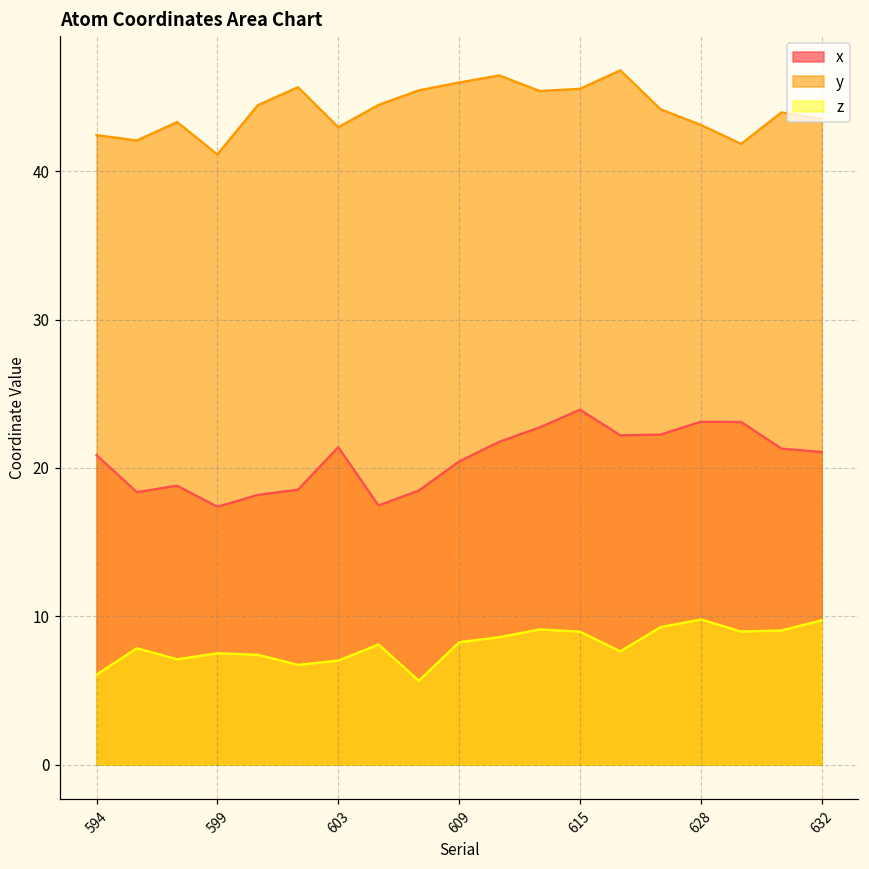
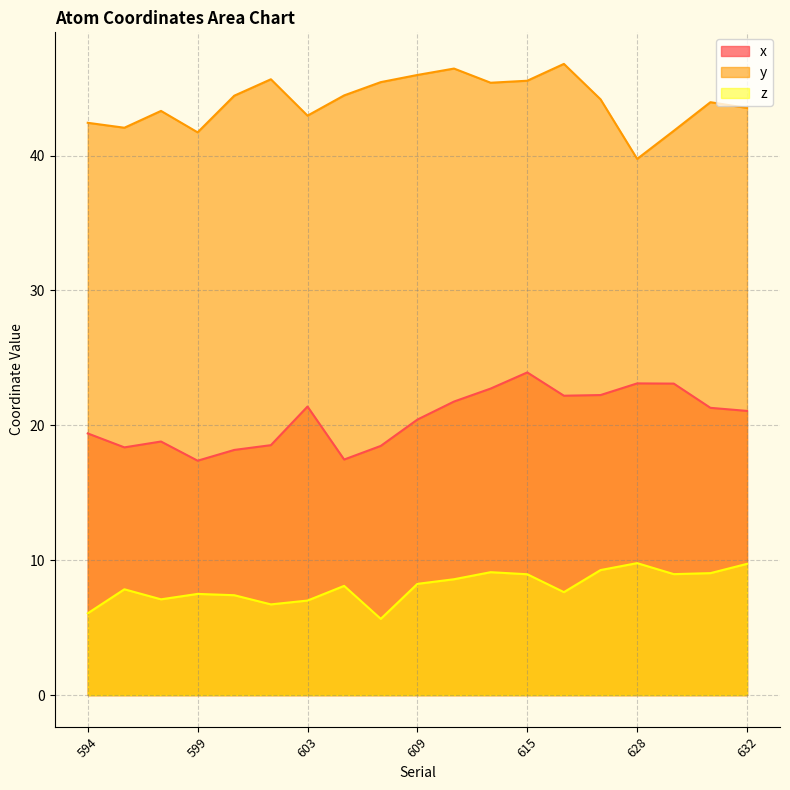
x, 594: 20.9 -> 19.4
y, 599: 41.1 -> 41.7
y, 628: 43.1 -> 39.8
